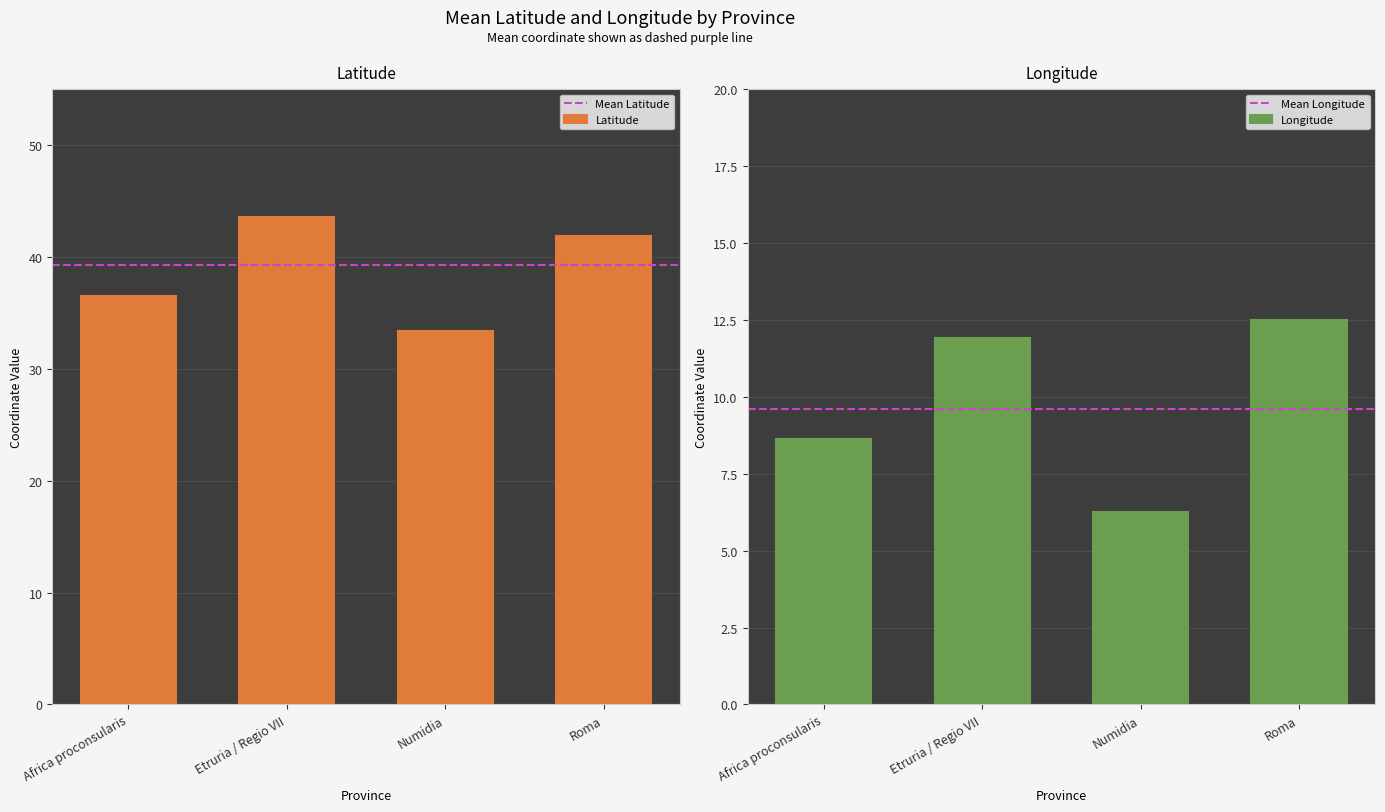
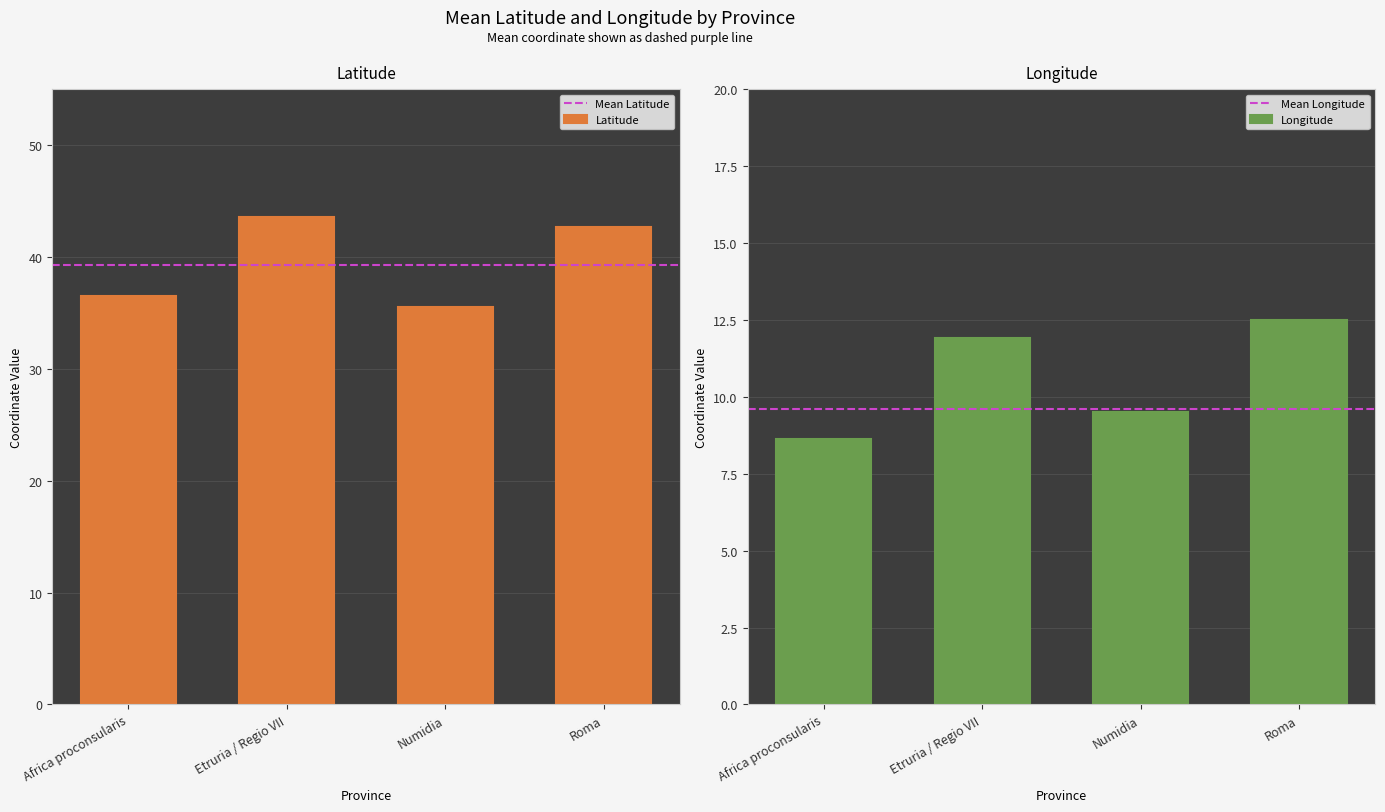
Latitude, Numidia: 33.4 -> 35.5
Latitude, Roma: 41.9 -> 42.7
Longitude, Numidia: 6.3 -> 9.5
